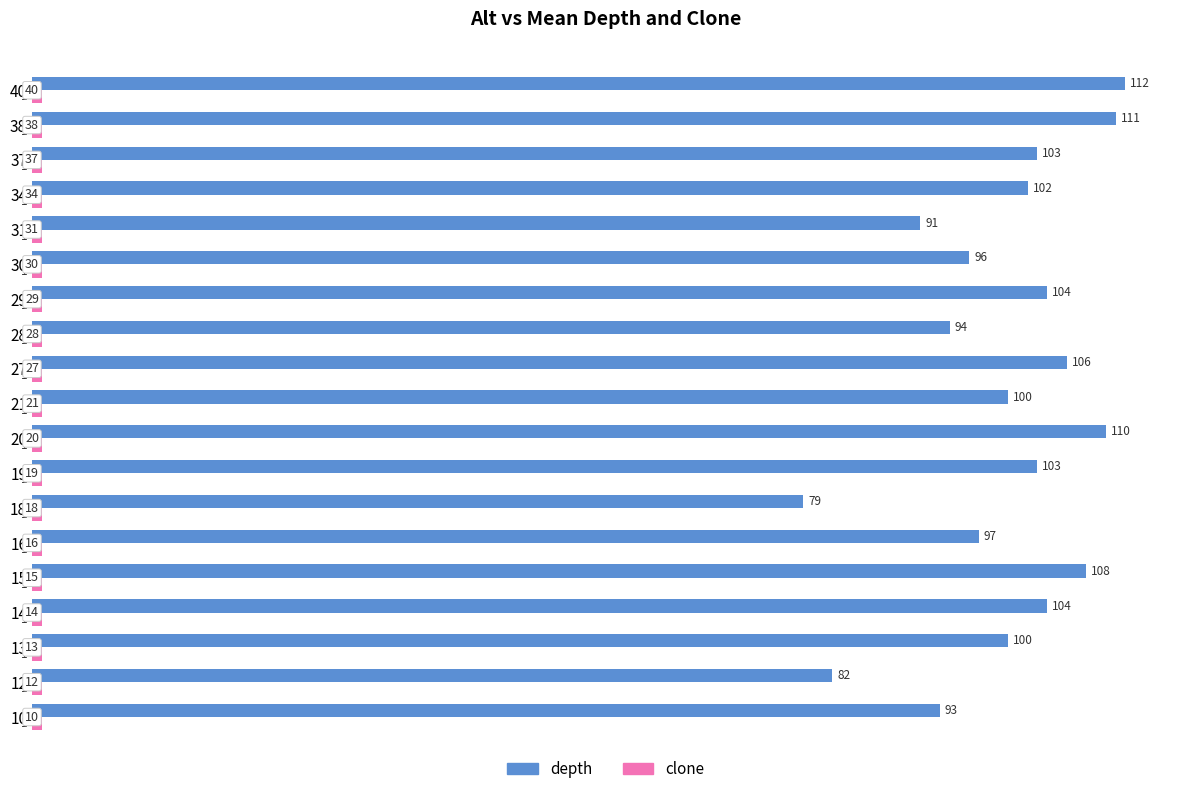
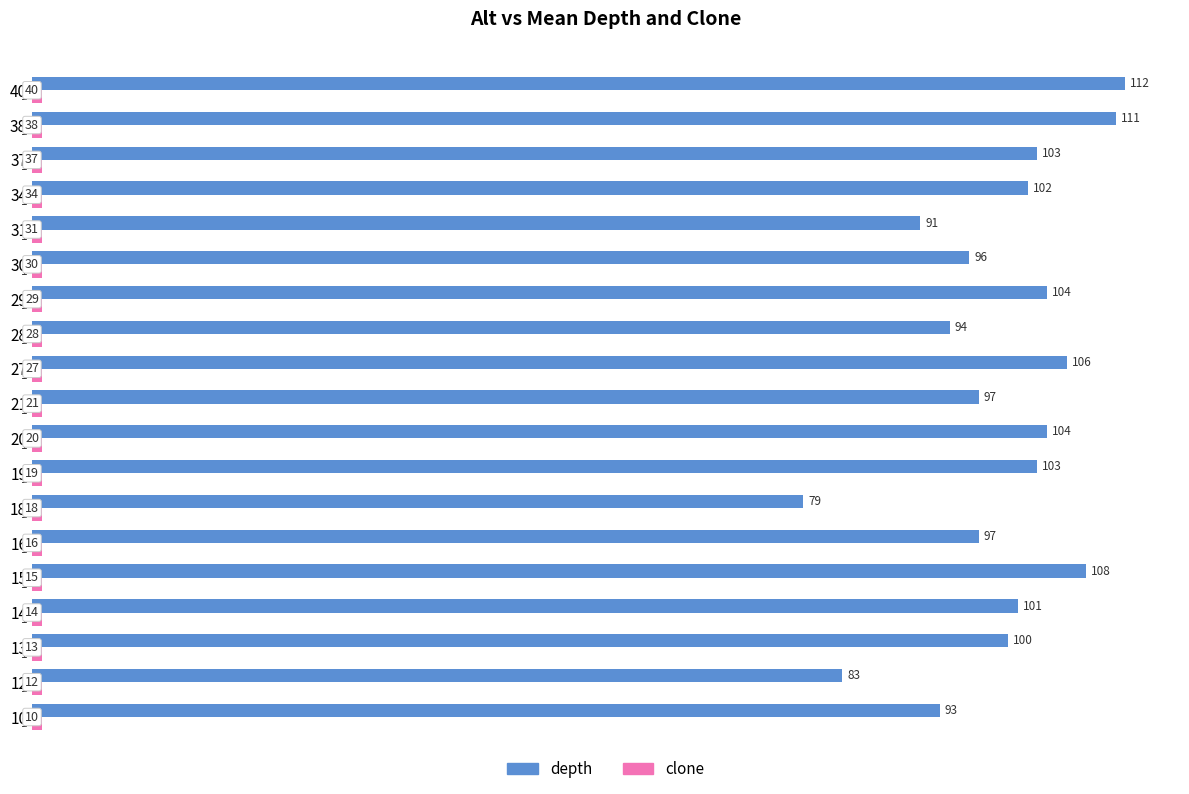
depth, 21: 100 -> 97
depth, 20: 110 -> 104
depth, 14: 104 -> 101
depth, 12: 82 -> 83
